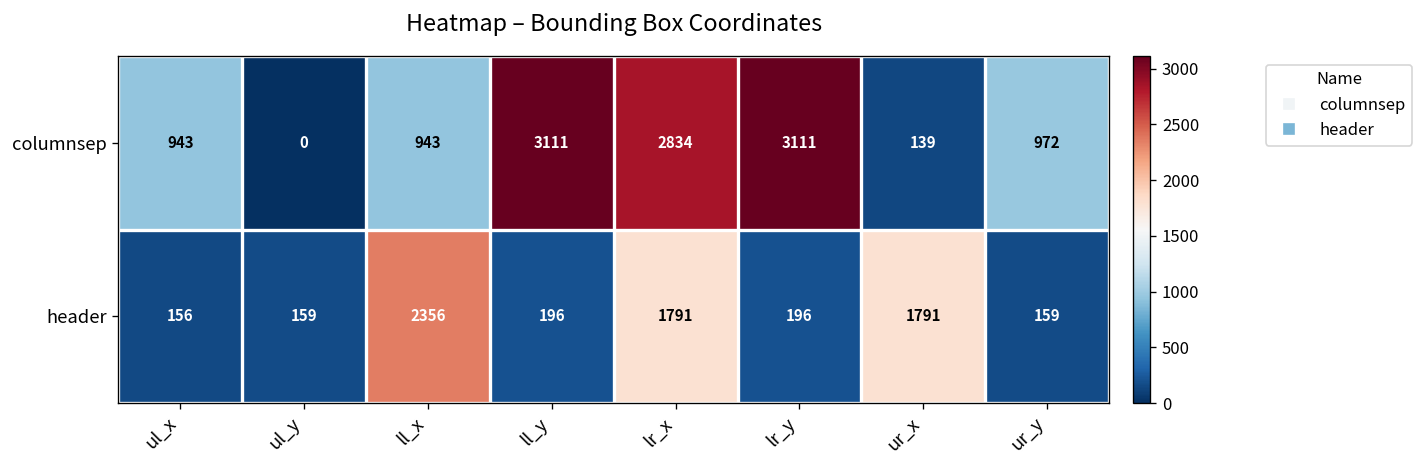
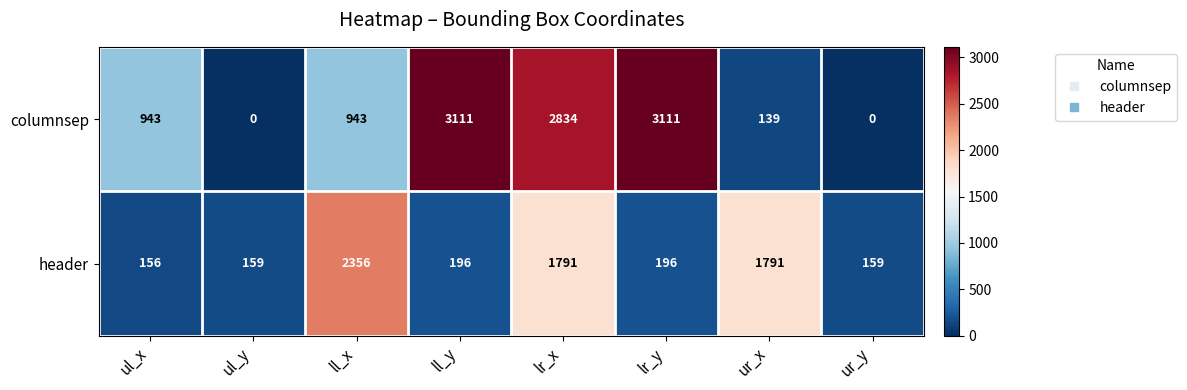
columnsep, ur_y: 972 -> 0
